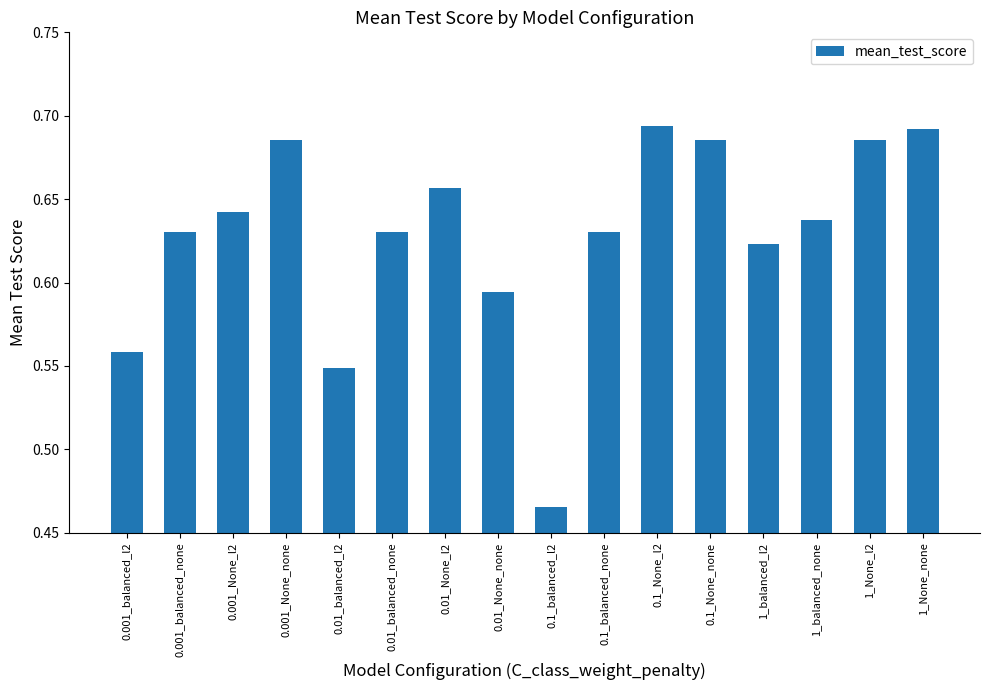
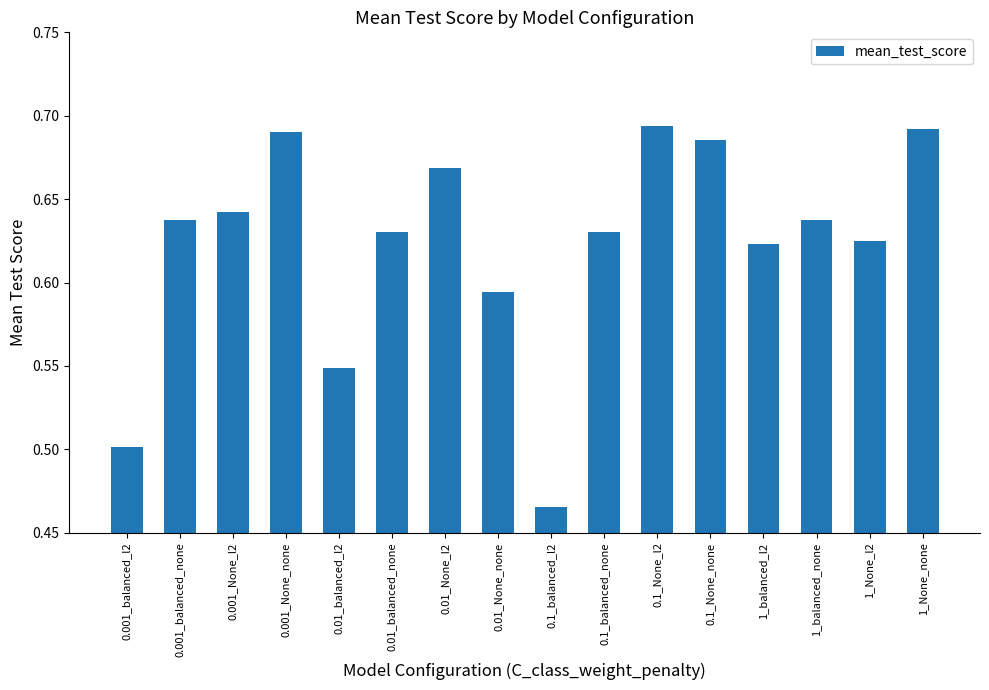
0.001_balanced_l2: 0.558 -> 0.501
0.001_balanced_none: 0.630 -> 0.638
0.001_None_none: 0.686 -> 0.690
0.01_None_l2: 0.657 -> 0.668
1_None_l2: 0.686 -> 0.625
